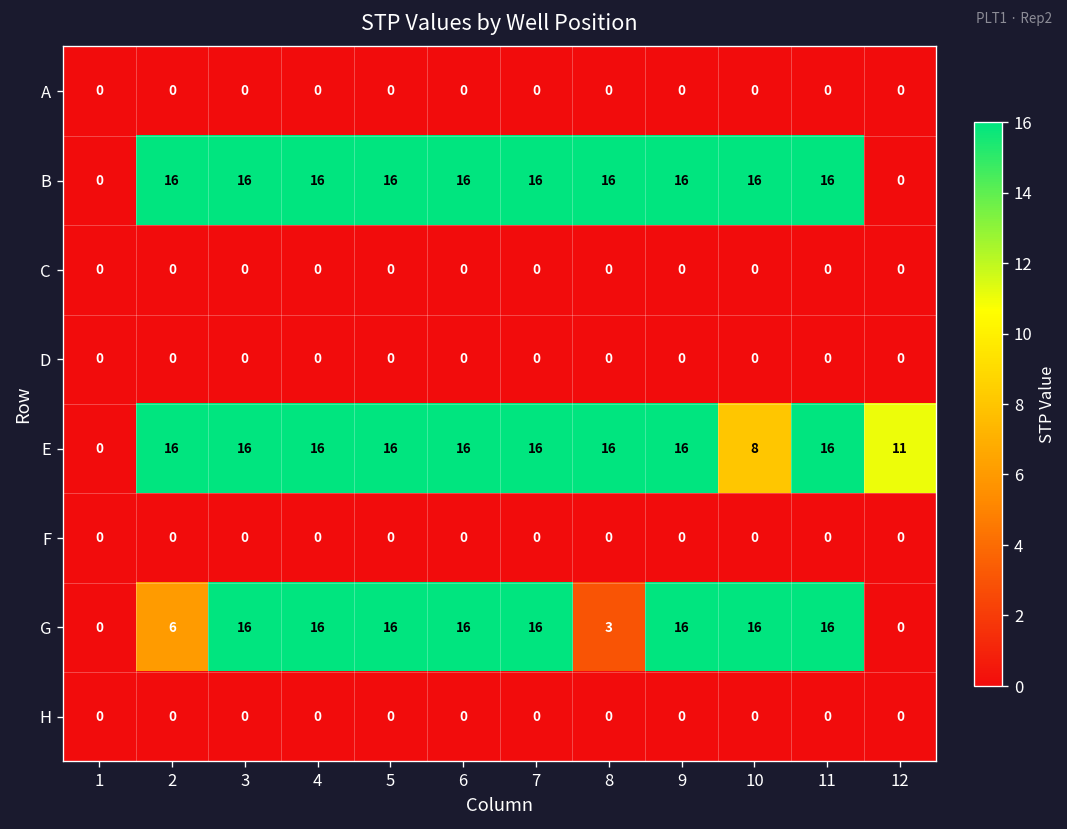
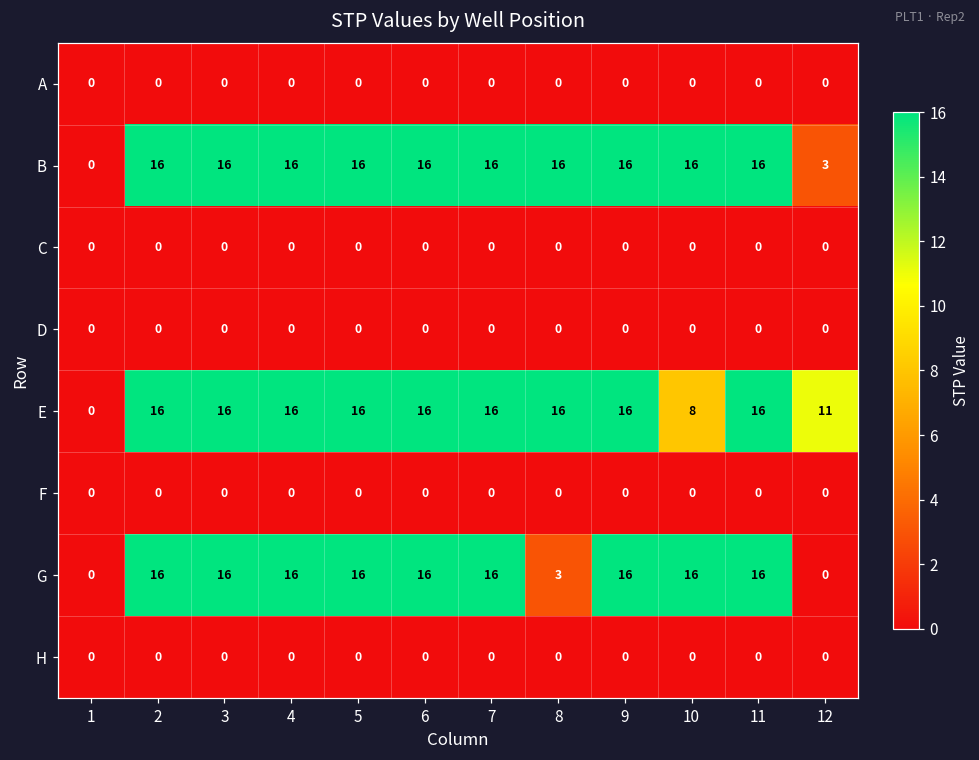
B, 12: 0 -> 3
G, 2: 6 -> 16
